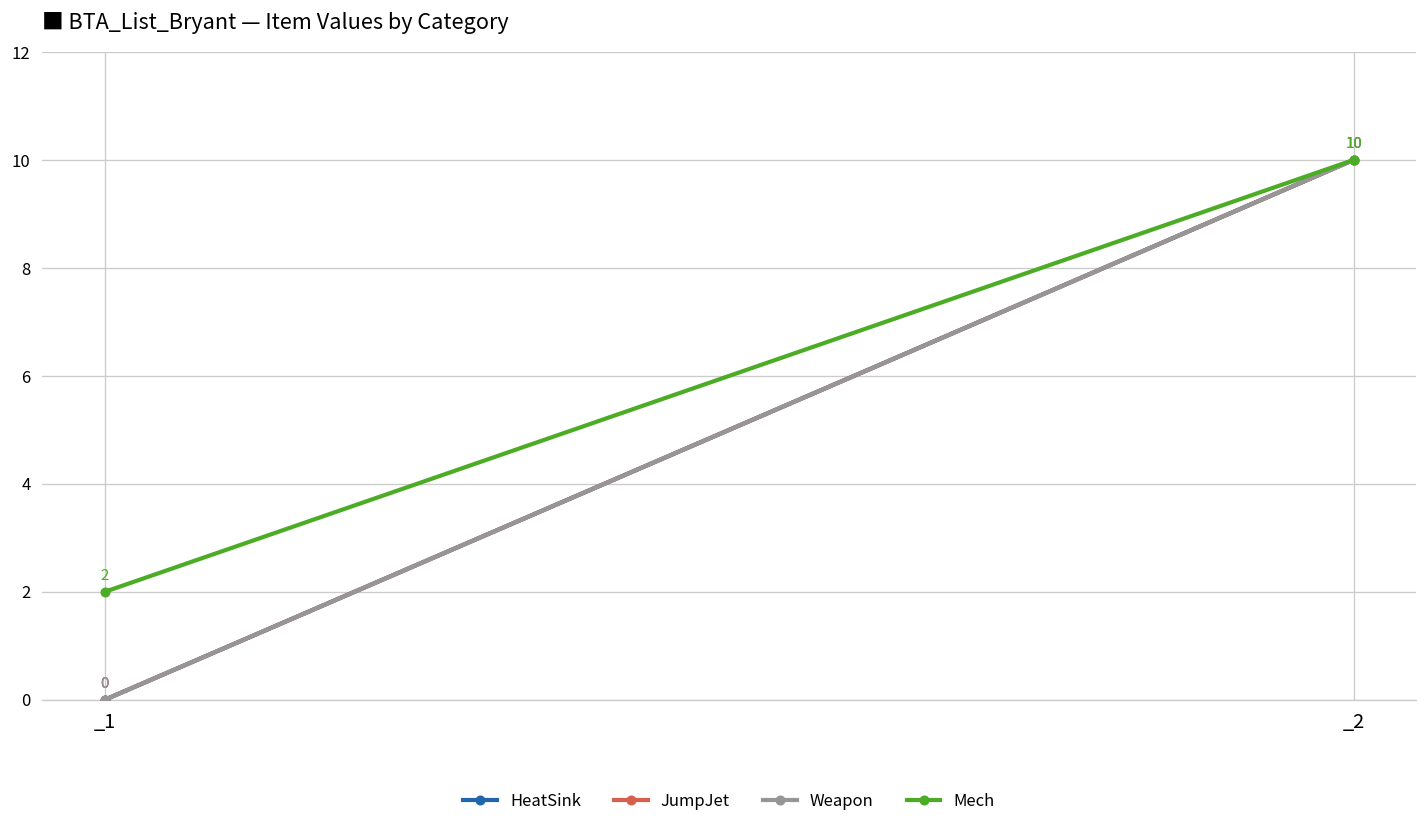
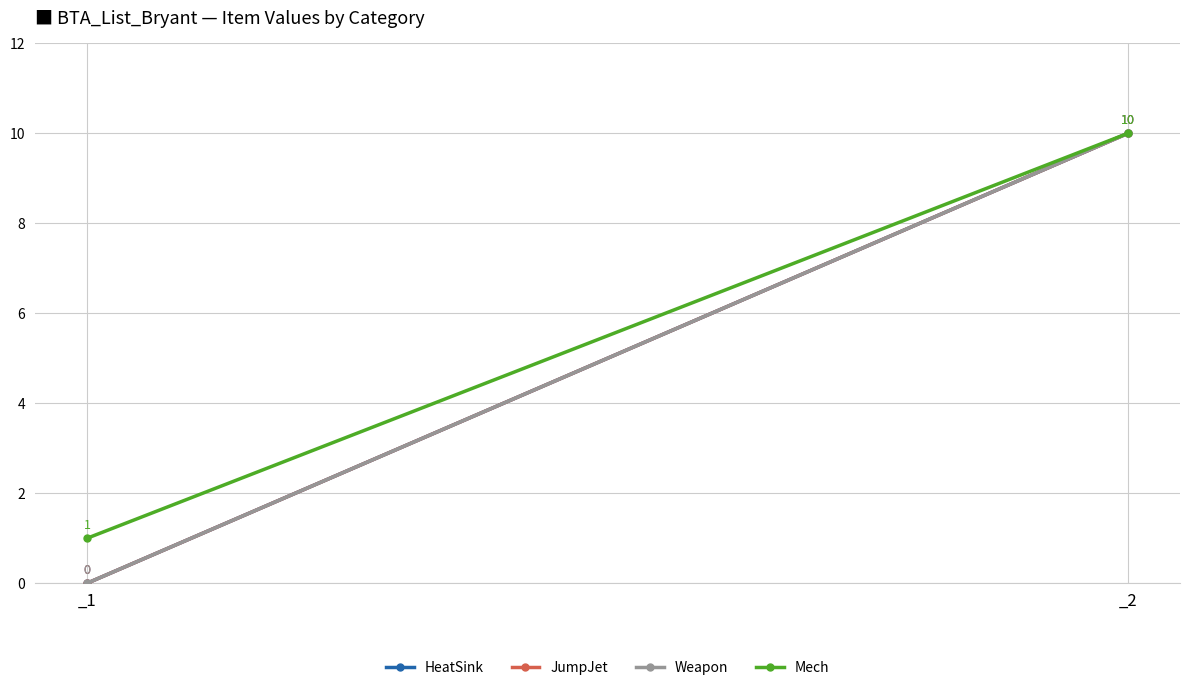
Mech, _1: 2 -> 1
